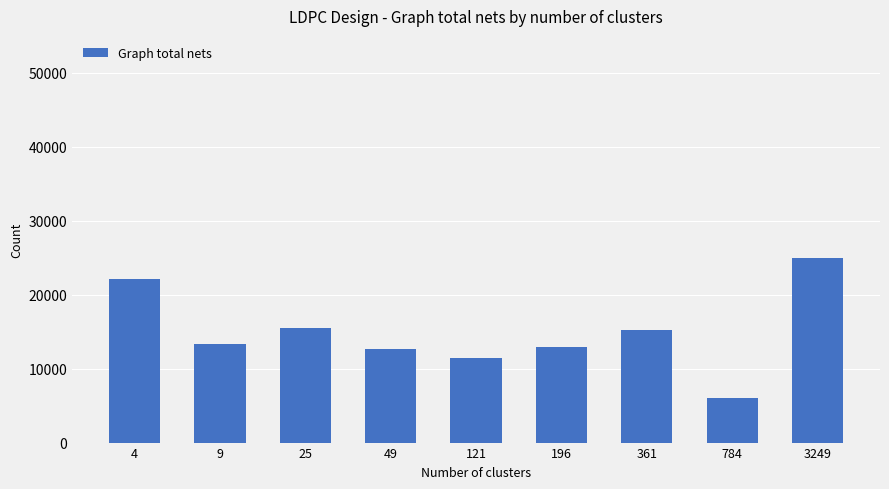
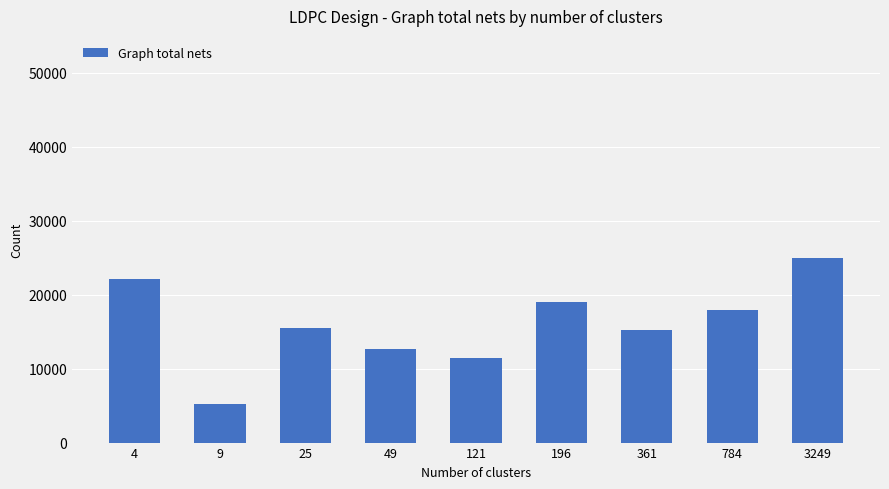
9: 13000 -> 5000
196: 13000 -> 19000
784: 6000 -> 18000
